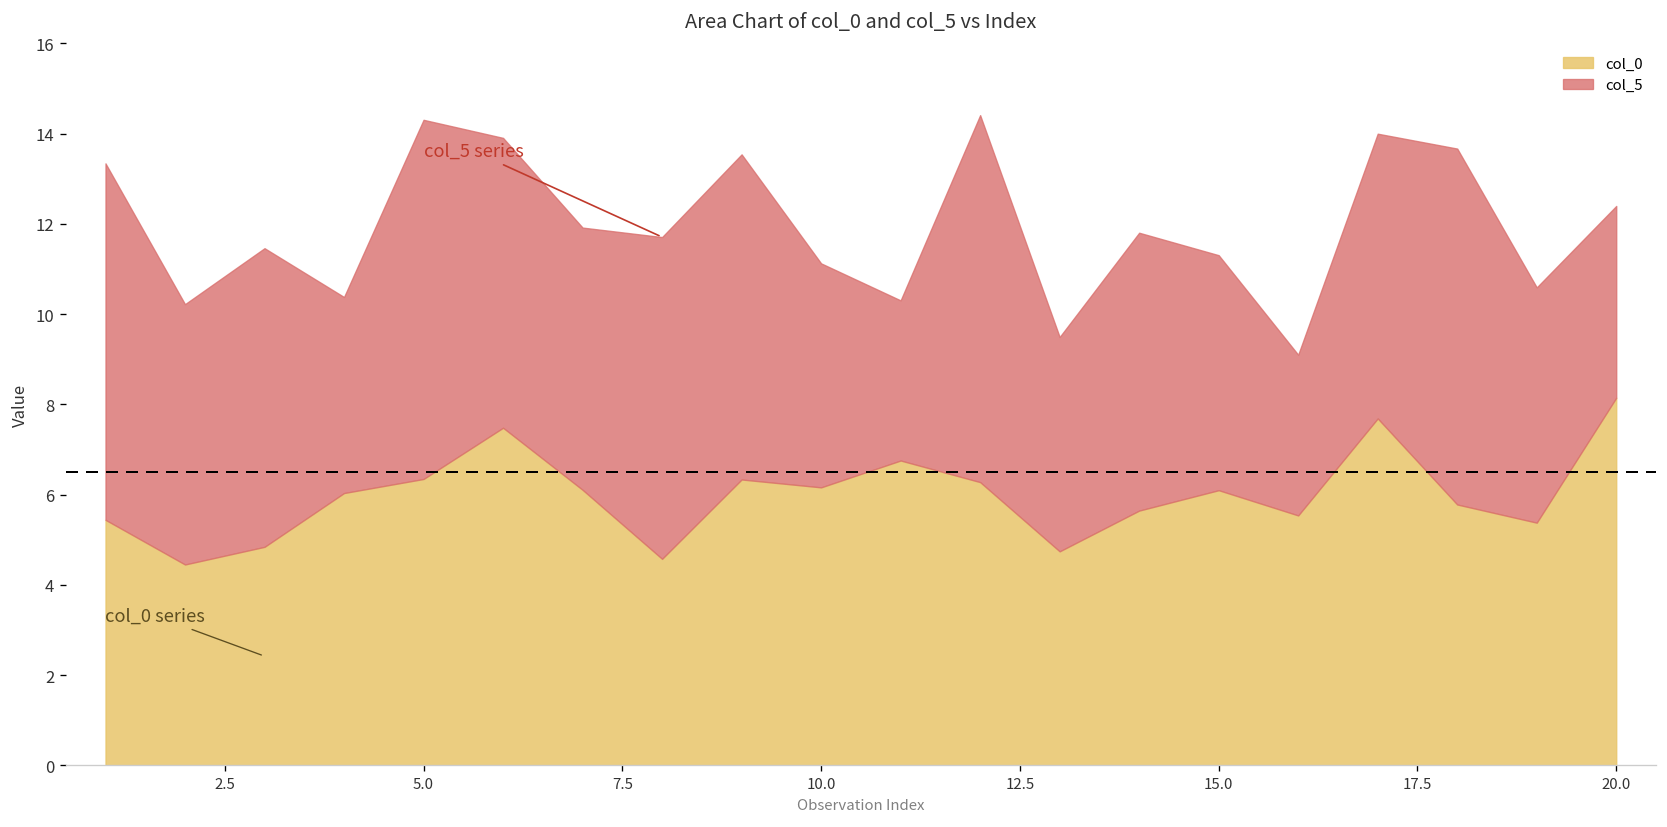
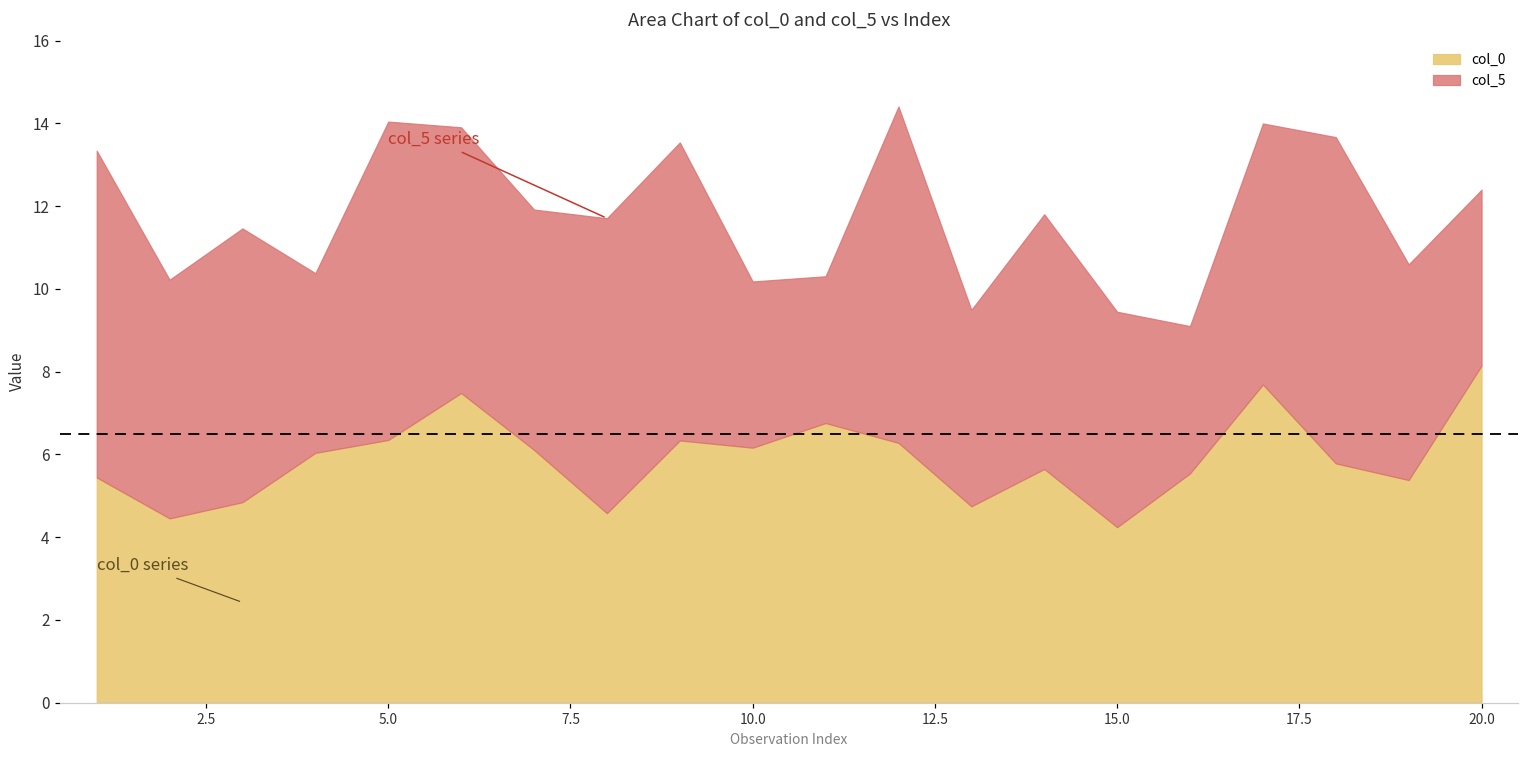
col_5, 5.0: 8.0 -> 7.7
col_5, 10.0: 5.0 -> 4.0
col_0, 15.0: 6.1 -> 4.2
